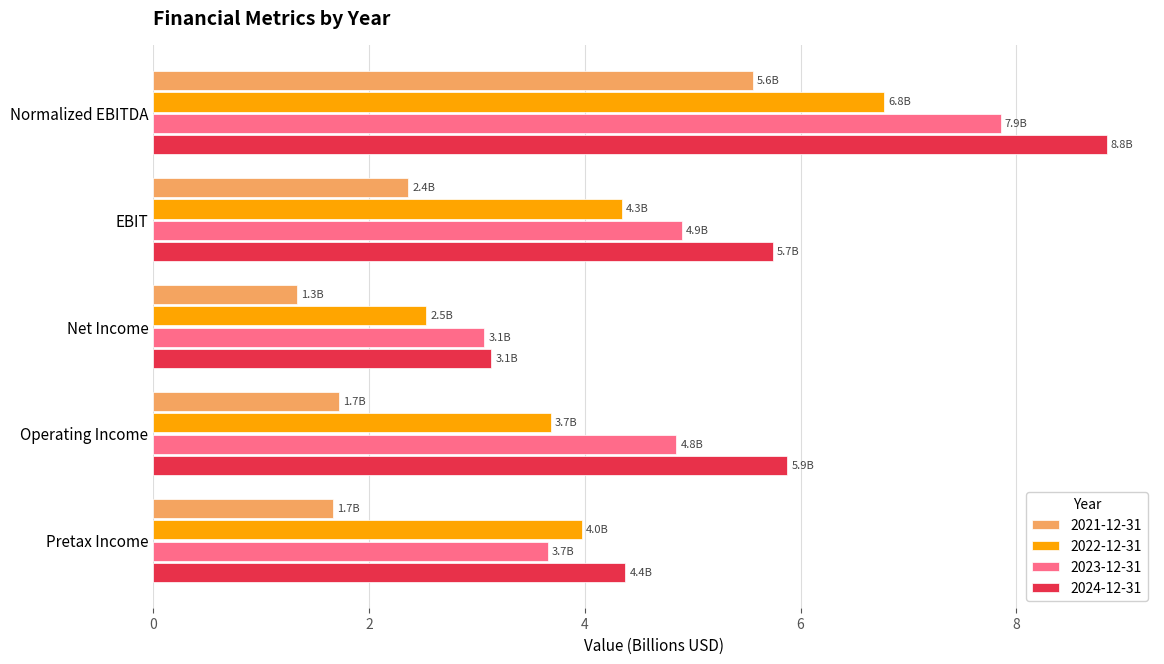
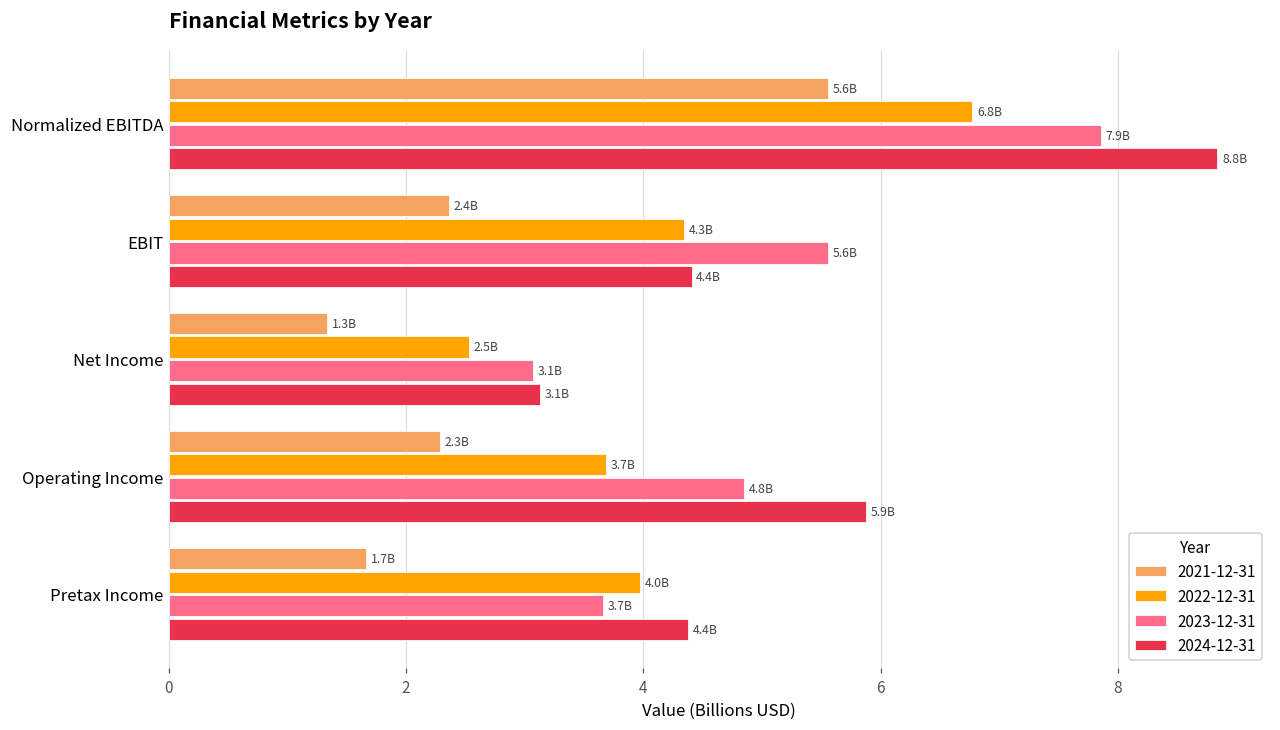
2023-12-31, EBIT: 4.9B -> 5.6B
2024-12-31, EBIT: 5.7B -> 4.4B
2021-12-31, Operating Income: 1.7B -> 2.3B
